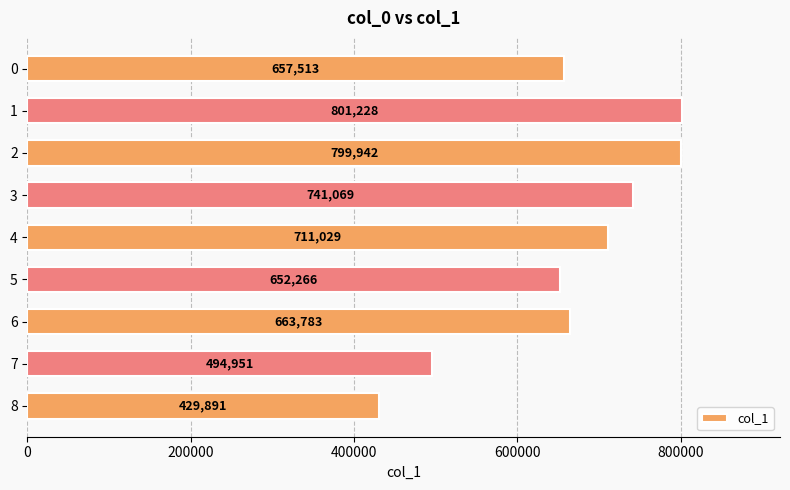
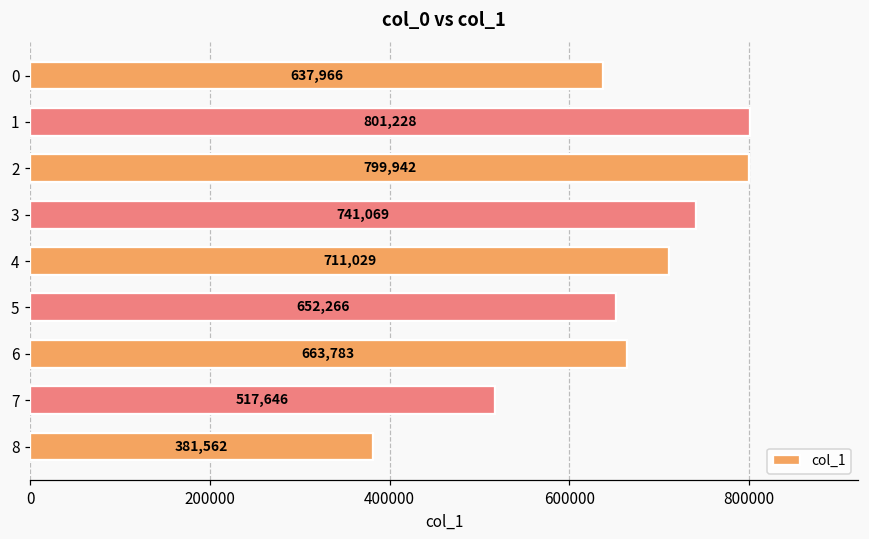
0: 657,513 -> 637,966
7: 494,951 -> 517,646
8: 429,891 -> 381,562
